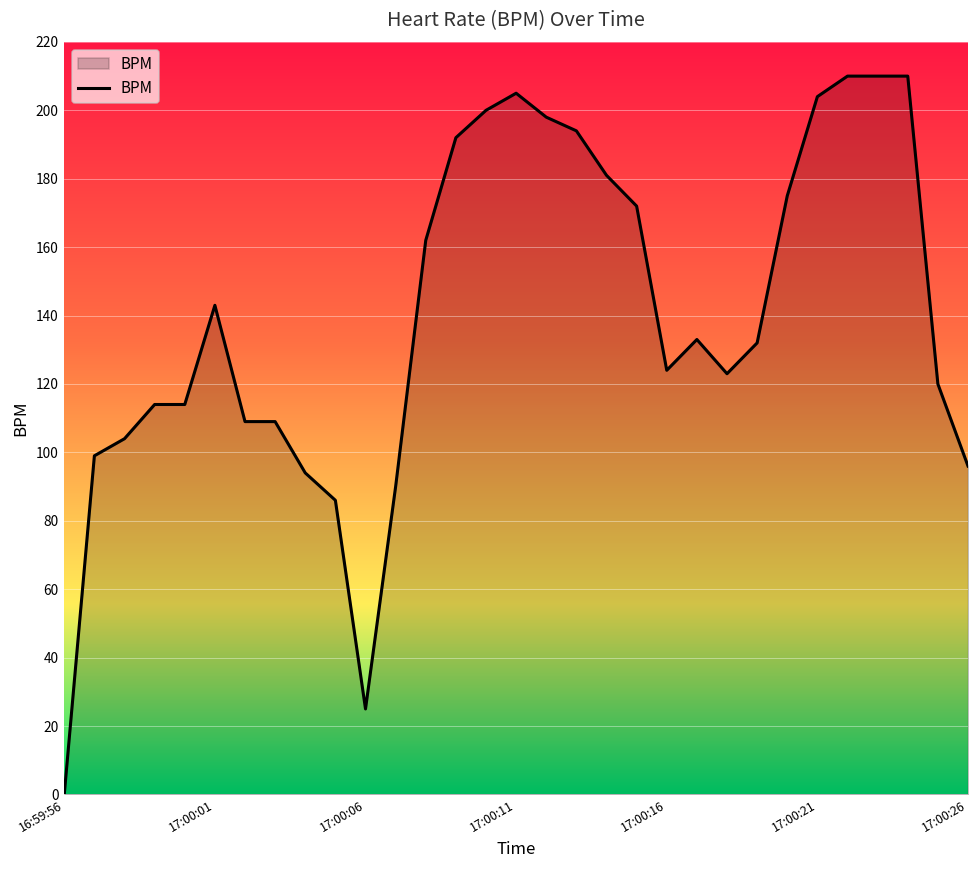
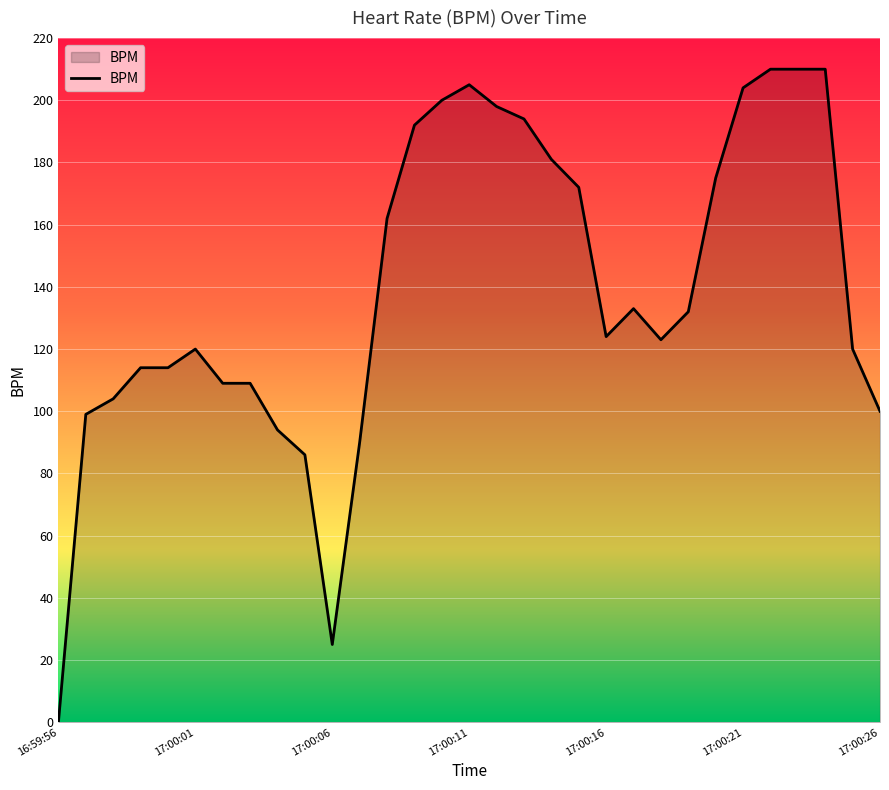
17:00:01: 143 -> 120
17:00:26: 96 -> 100
